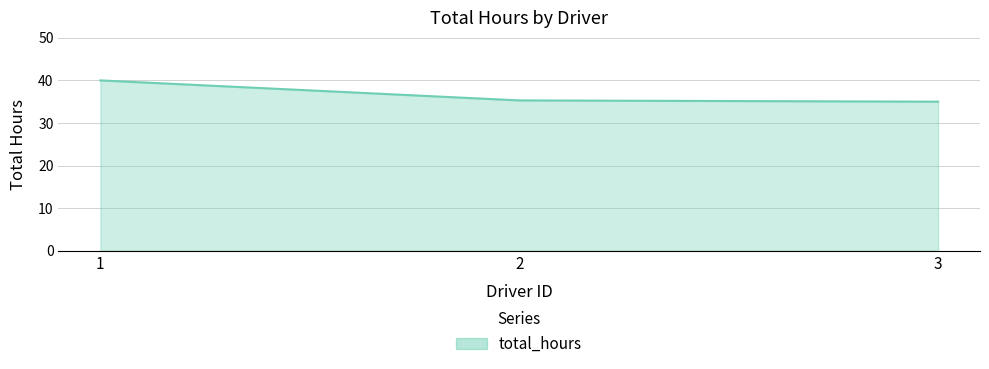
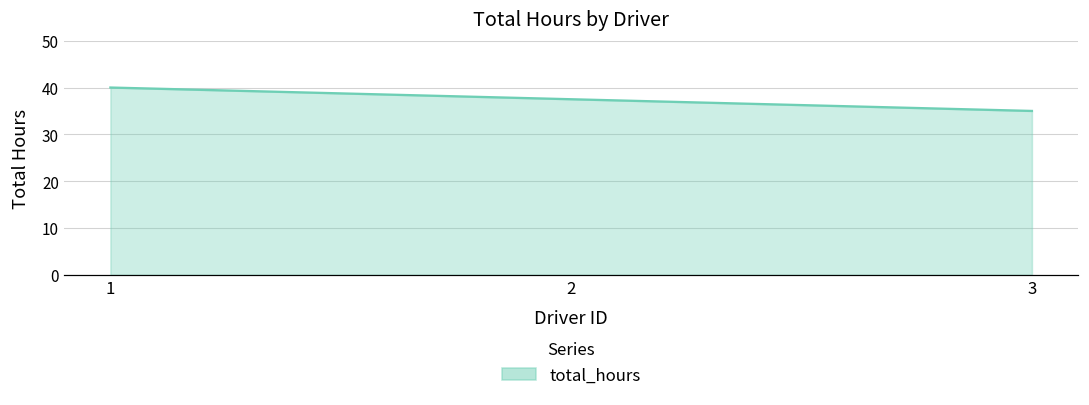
2: 35 -> 38
